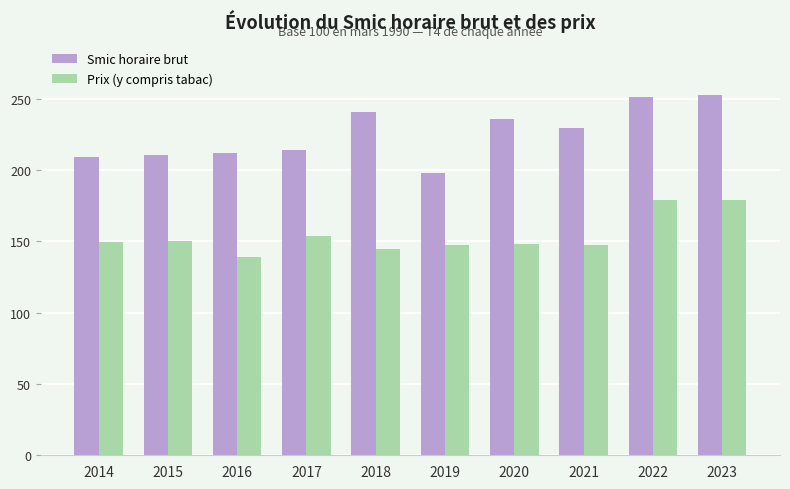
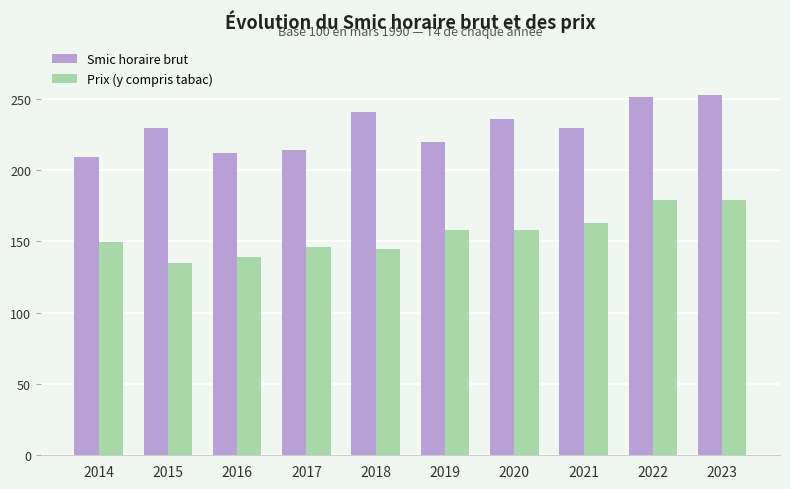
Smic horaire brut, 2015: 211 -> 230
Prix (y compris tabac), 2015: 150 -> 135
Prix (y compris tabac), 2017: 154 -> 146
Smic horaire brut, 2019: 198 -> 220
Prix (y compris tabac), 2019: 147 -> 158
Prix (y compris tabac), 2020: 148 -> 158
Prix (y compris tabac), 2021: 148 -> 163
